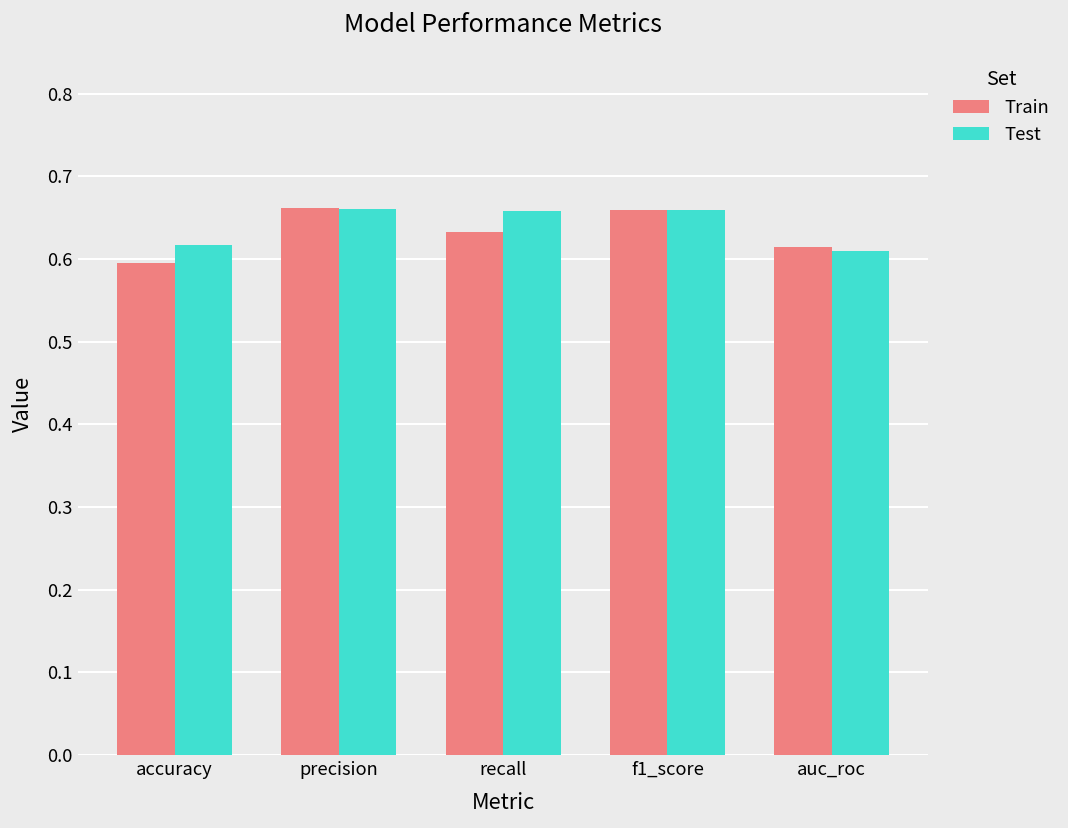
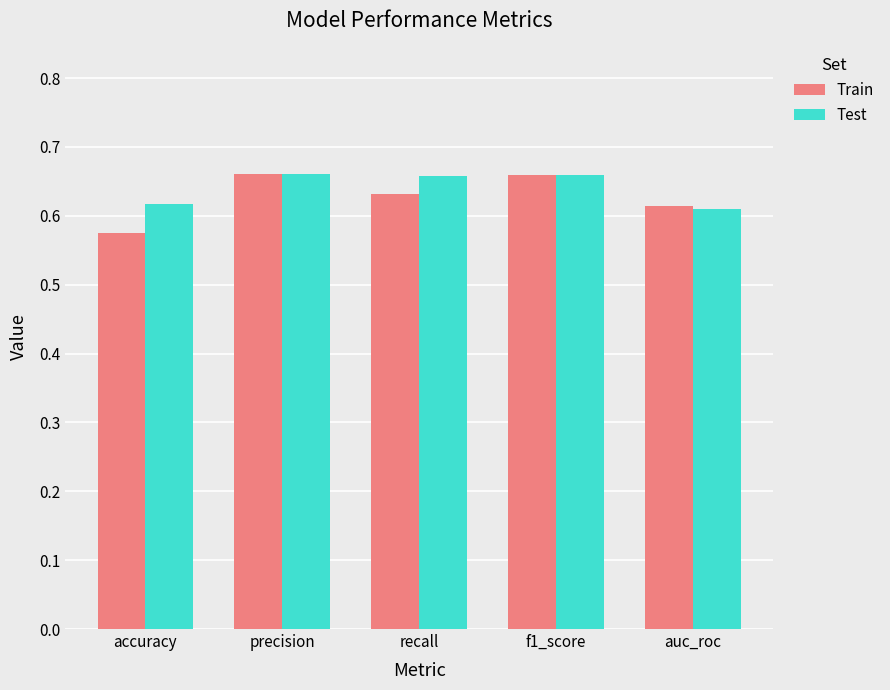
Train, accuracy: 0.59 -> 0.58
